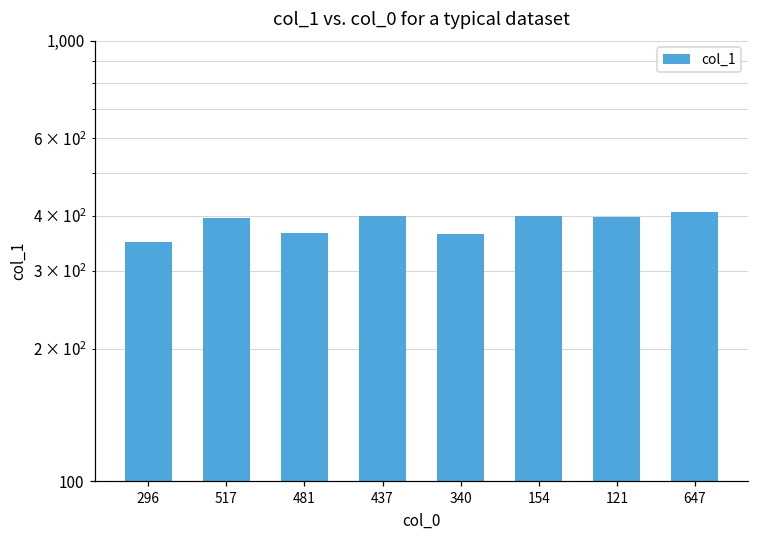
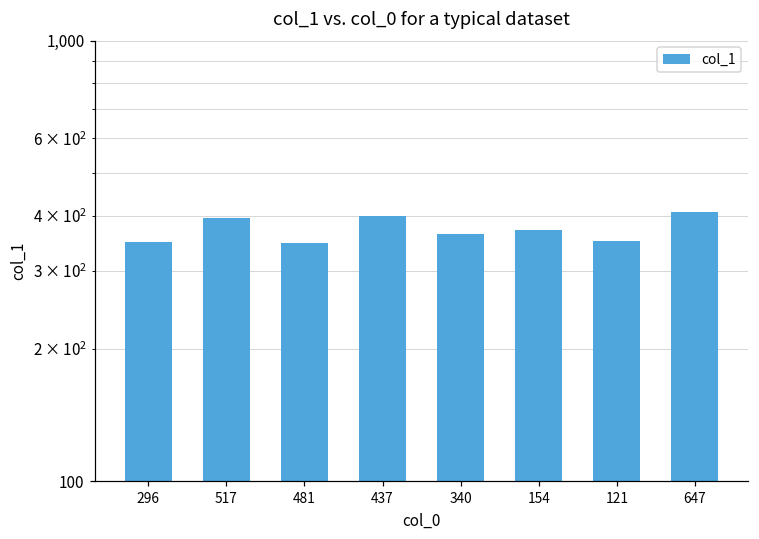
481: 370 -> 350
154: 400 -> 370
121: 400 -> 350
